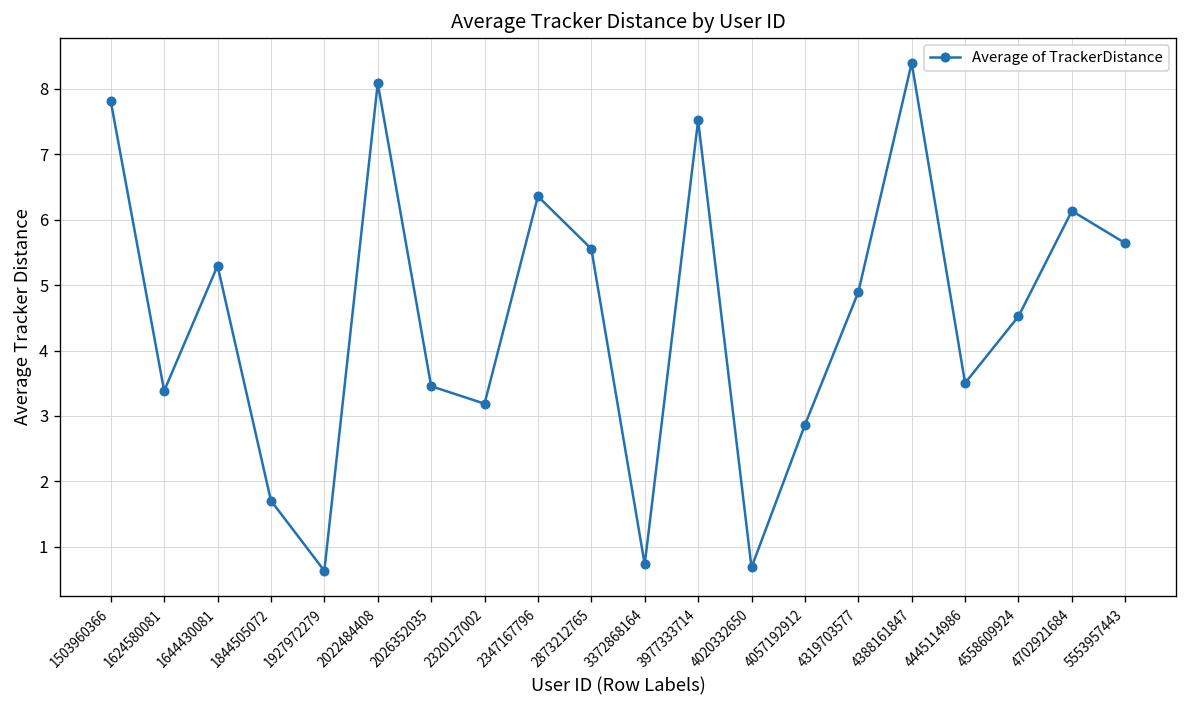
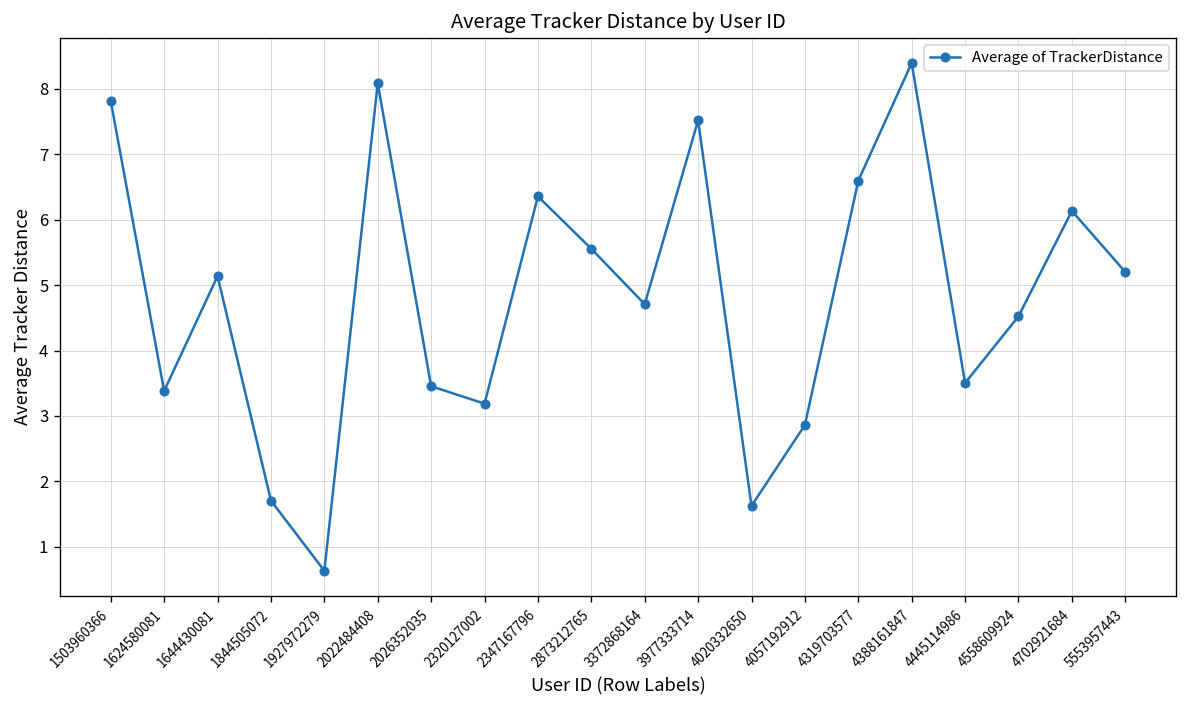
1644430081: 5.3 -> 5.1
3372868164: 0.7 -> 4.7
4020332650: 0.7 -> 1.6
4319703577: 4.9 -> 6.6
5553957443: 5.6 -> 5.2
